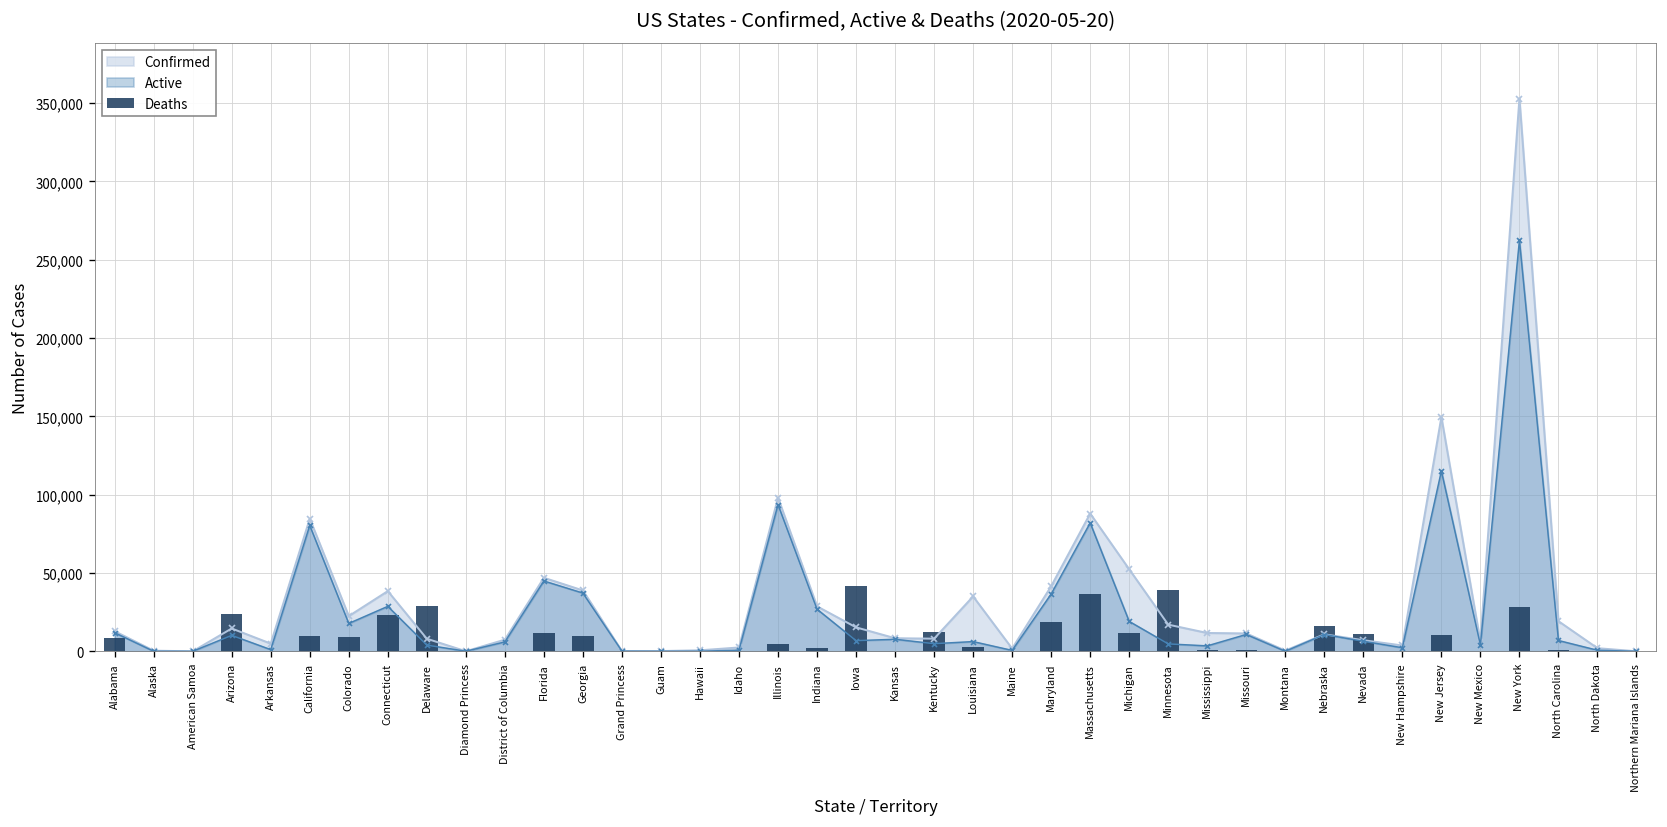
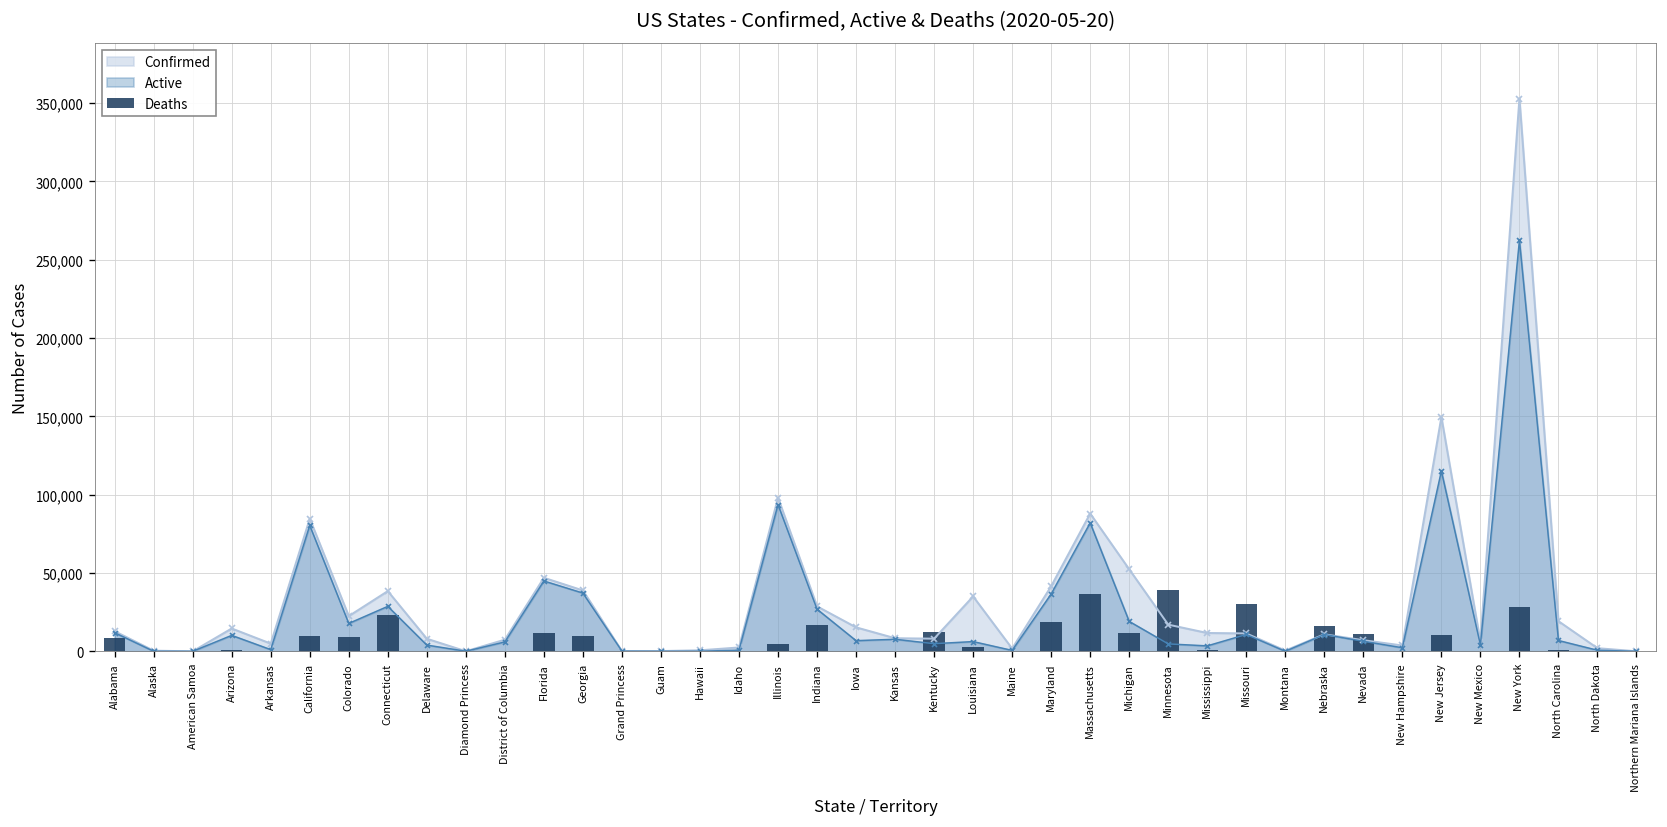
Deaths, Arizona: 24,000 -> 1,000
Deaths, Delaware: 29,000 -> 0
Deaths, Indiana: 2,000 -> 17,000
Deaths, Iowa: 42,000 -> 0
Deaths, Missouri: 1,000 -> 30,000
